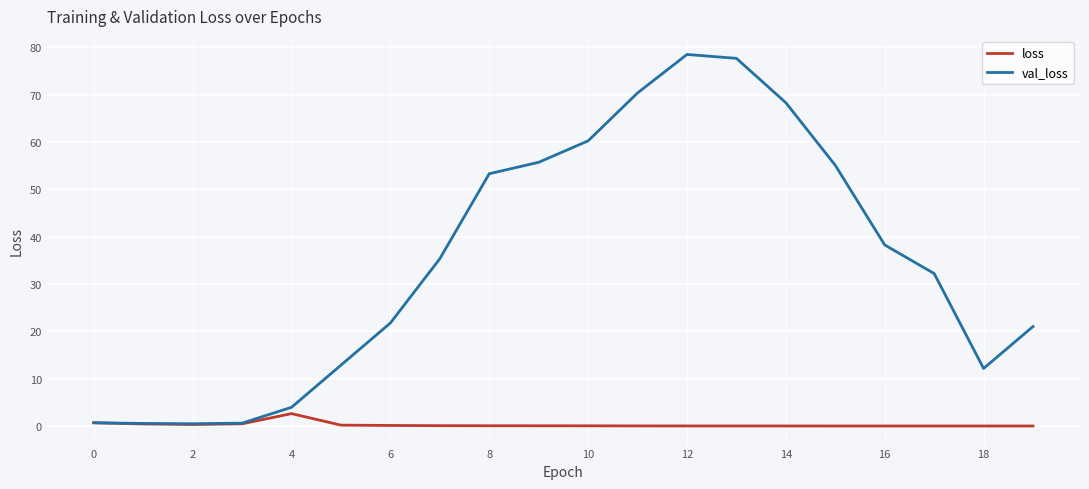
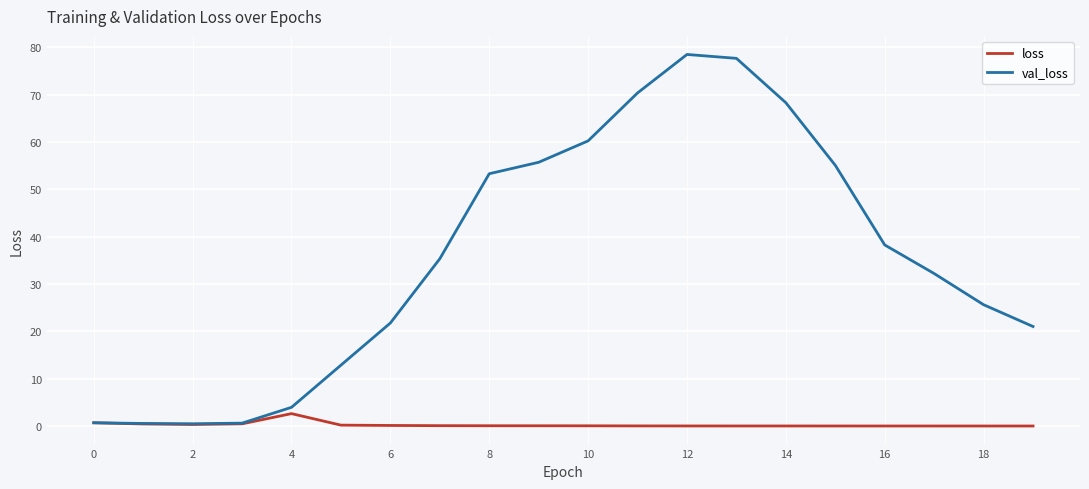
val_loss, 18: 12 -> 26
